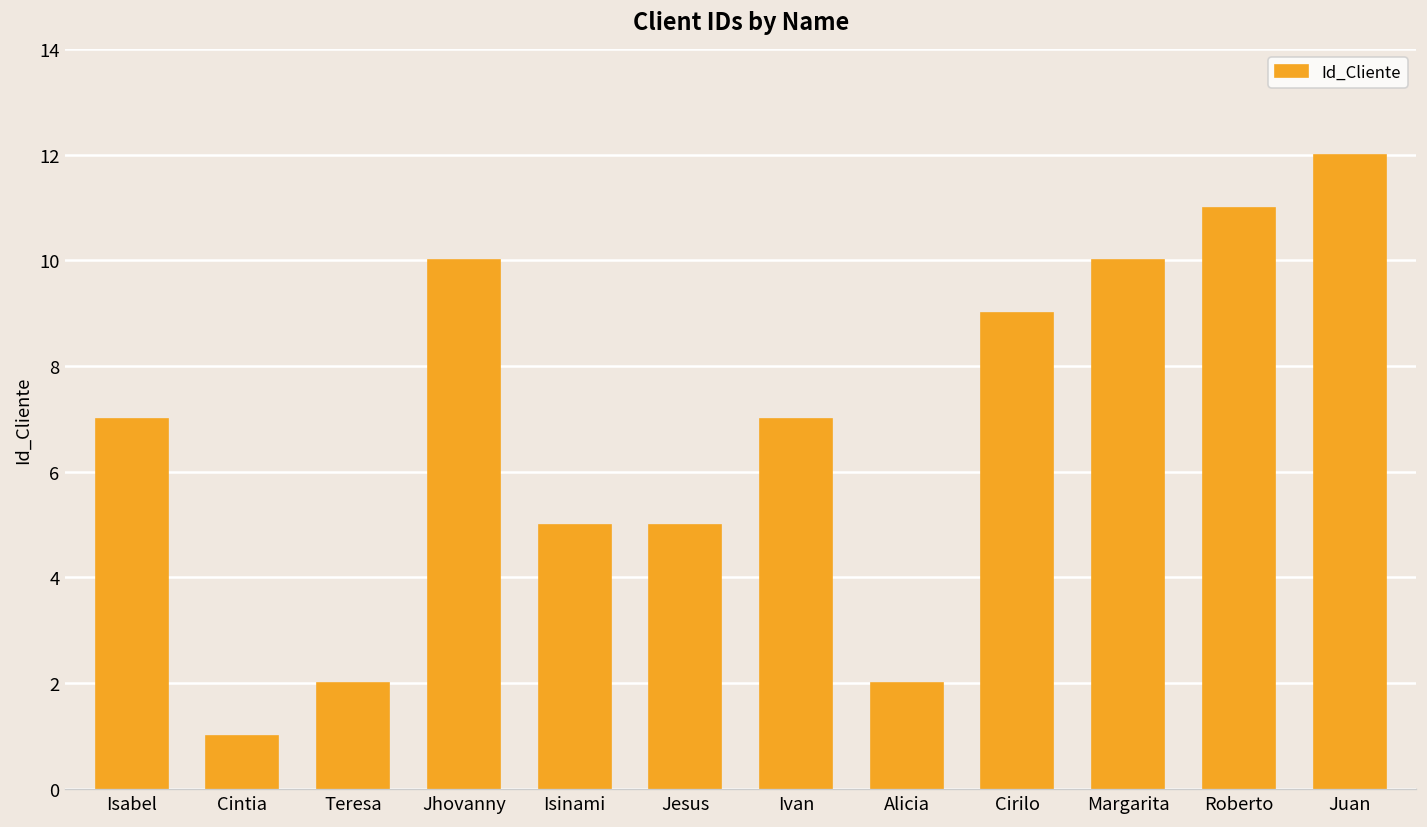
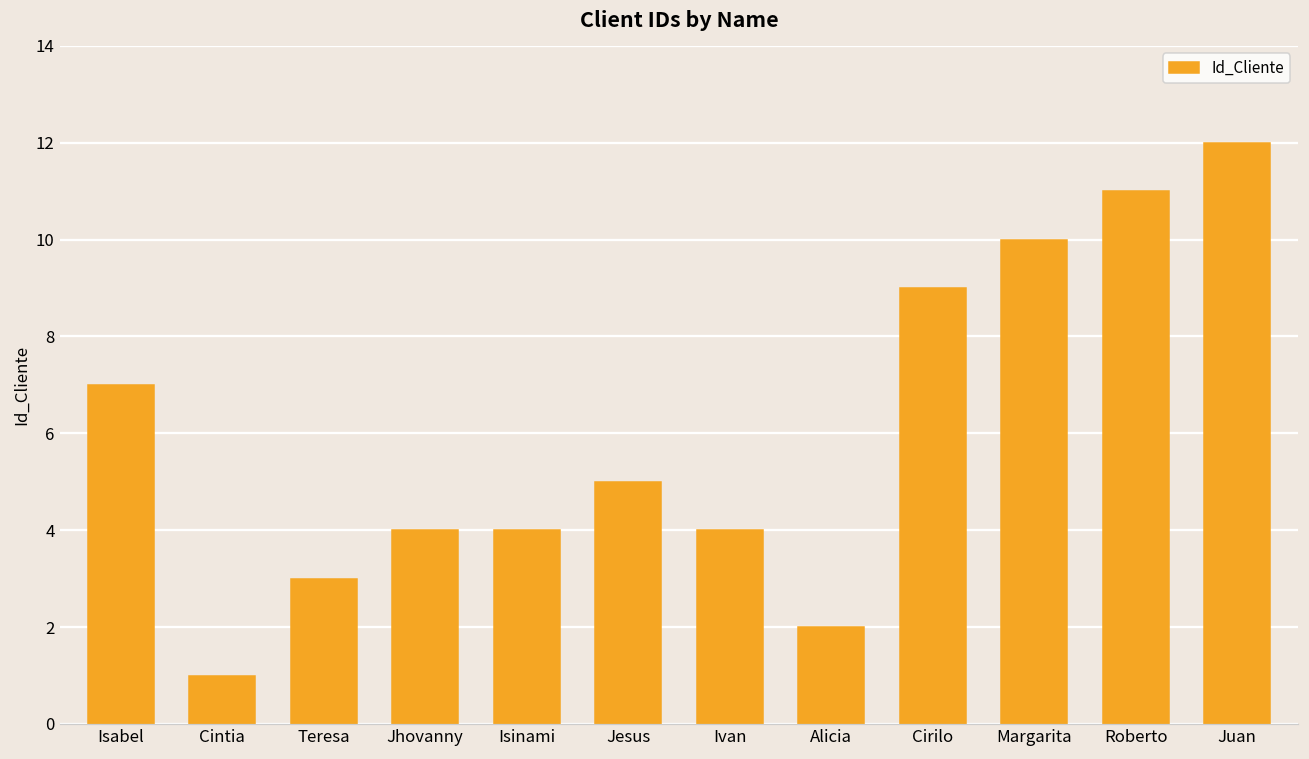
Teresa: 2 -> 3
Jhovanny: 10 -> 4
Isinami: 5 -> 4
Ivan: 7 -> 4
